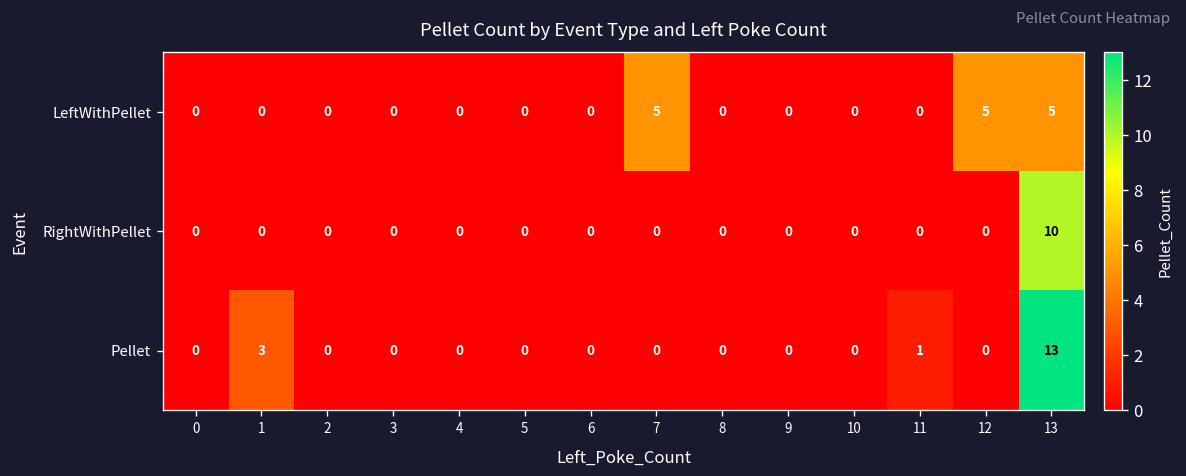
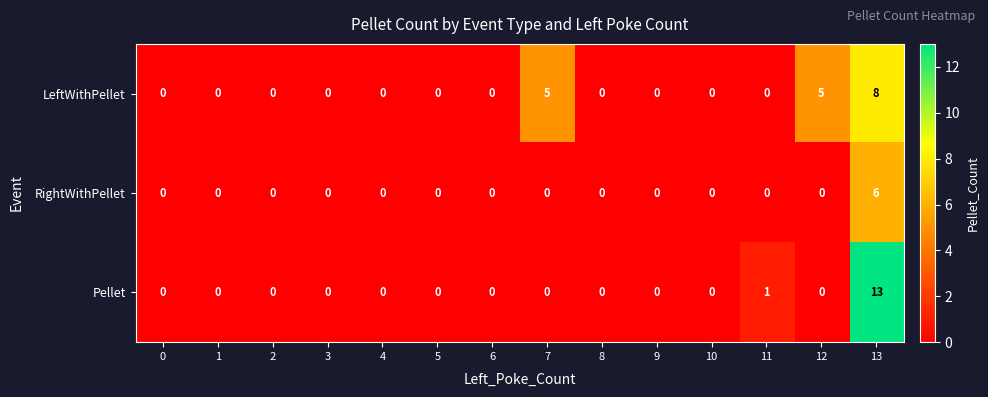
LeftWithPellet, 13: 5 -> 8
RightWithPellet, 13: 10 -> 6
Pellet, 1: 3 -> 0
